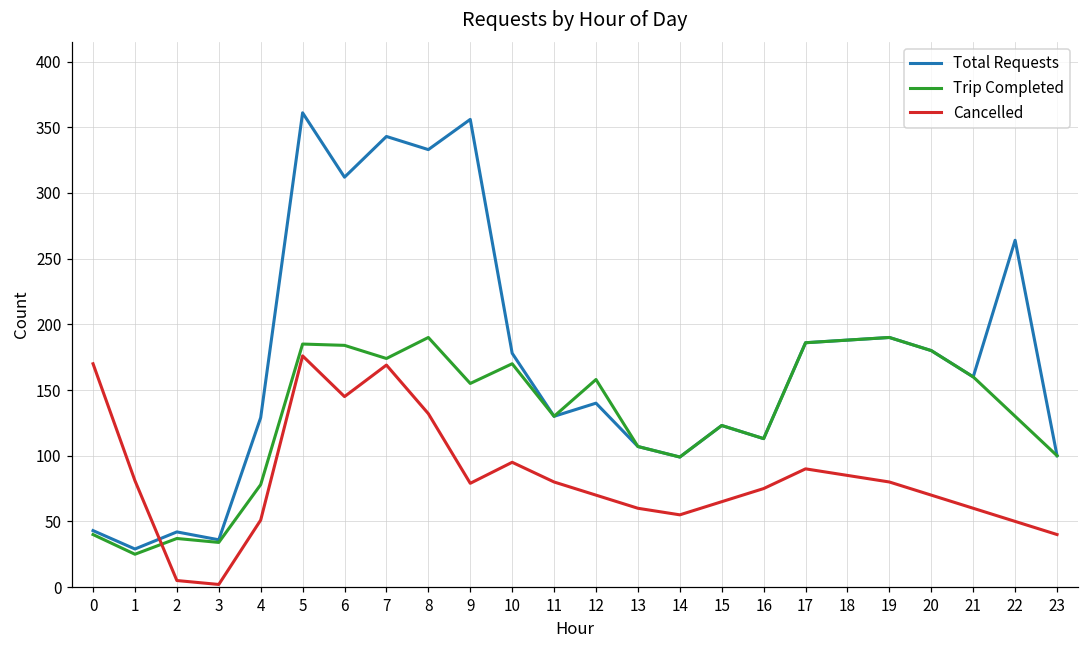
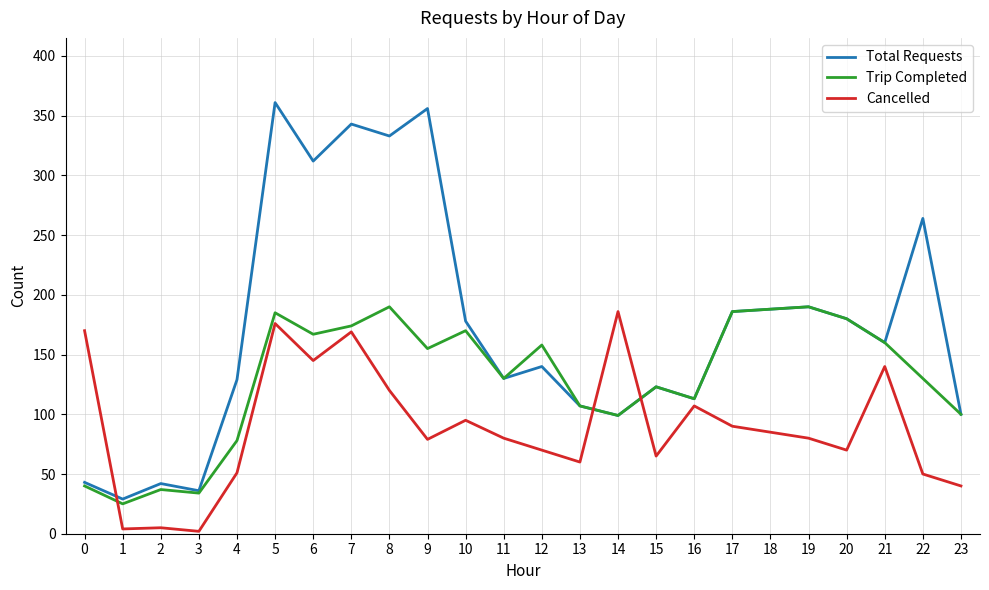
Cancelled, 1: 81 -> 4
Trip Completed, 6: 184 -> 167
Cancelled, 8: 132 -> 120
Cancelled, 14: 55 -> 186
Cancelled, 16: 75 -> 107
Cancelled, 21: 60 -> 140
